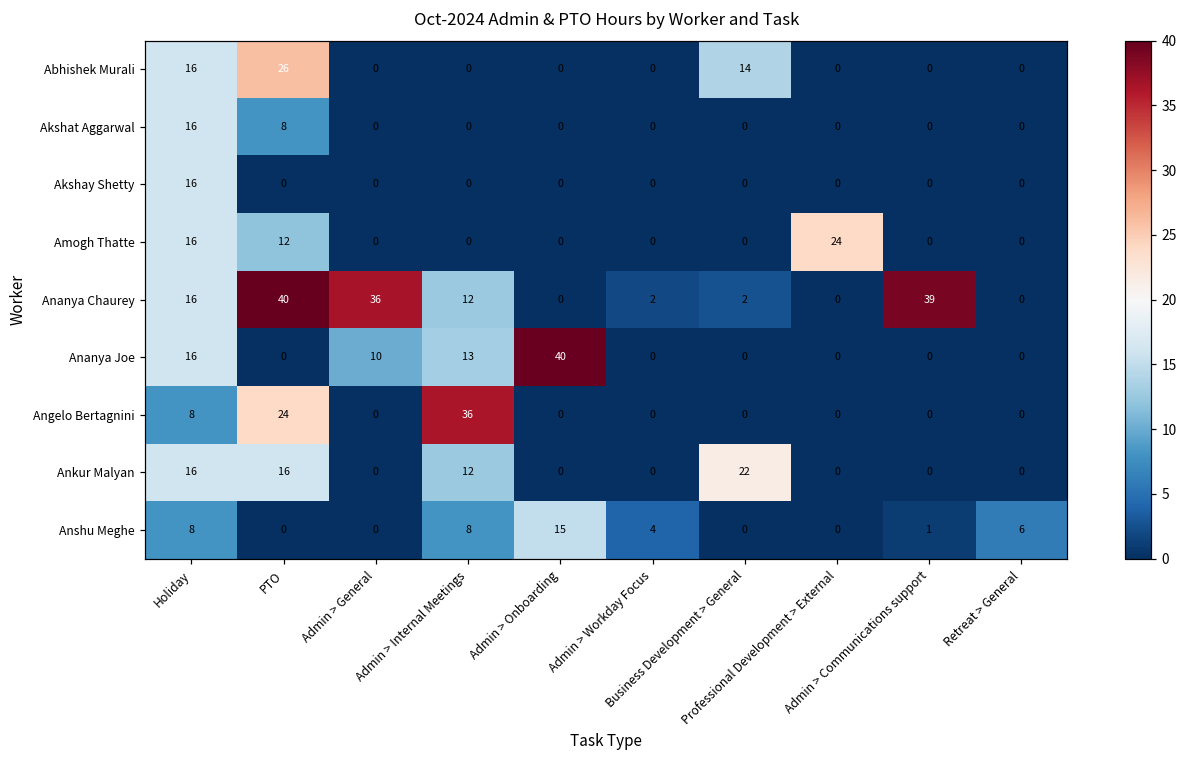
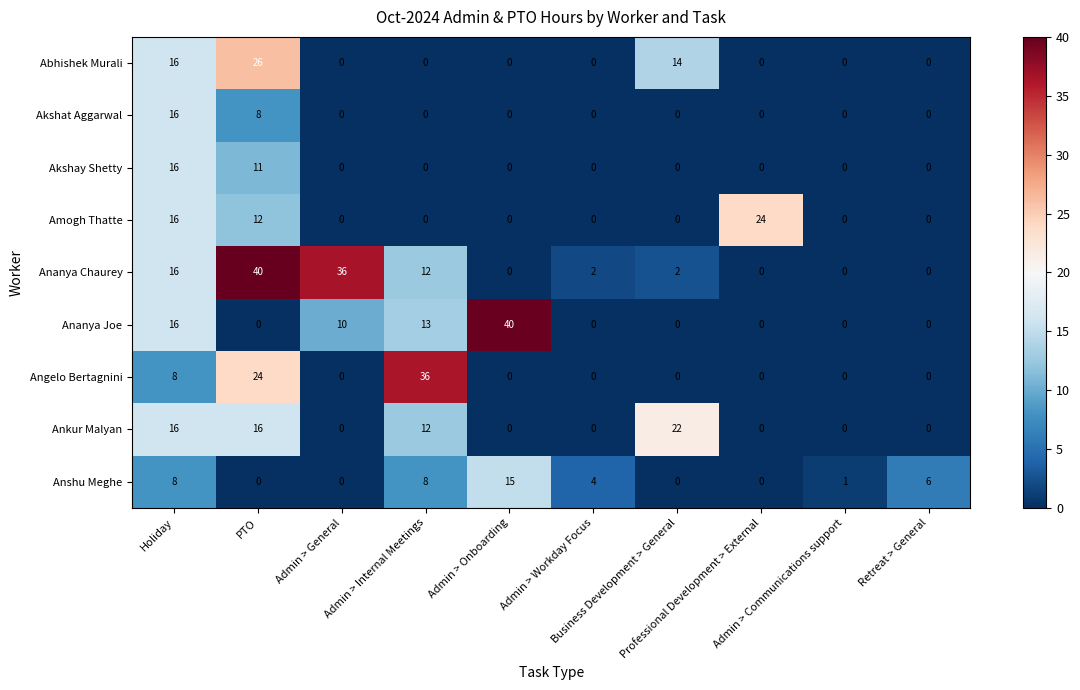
Akshay Shetty, PTO: 0 -> 11
Ananya Chaurey, Admin > Communications support: 39 -> 0
